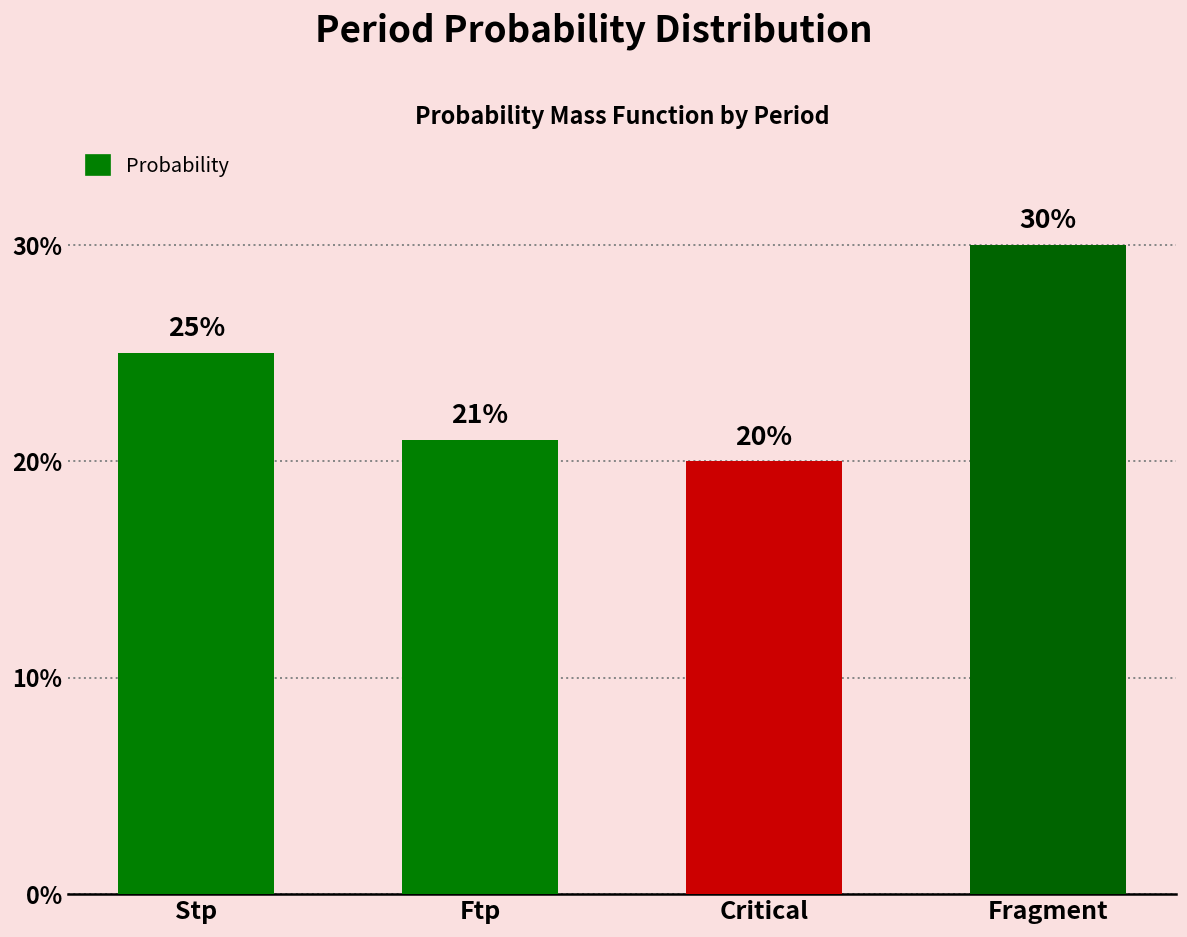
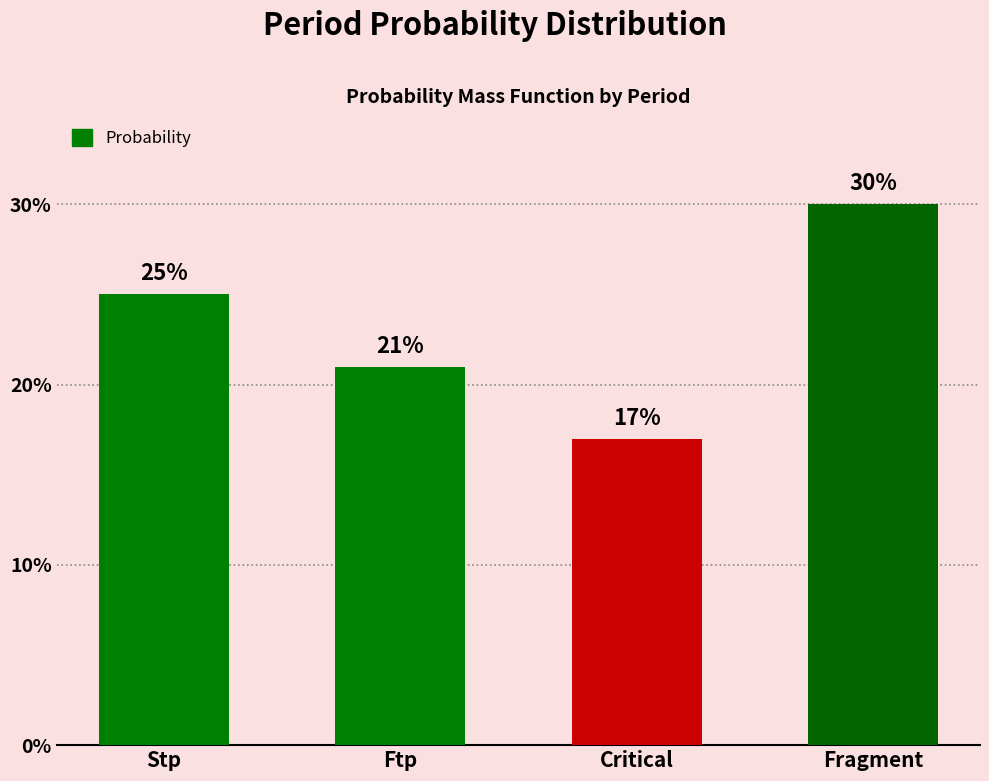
Critical: 20% -> 17%
